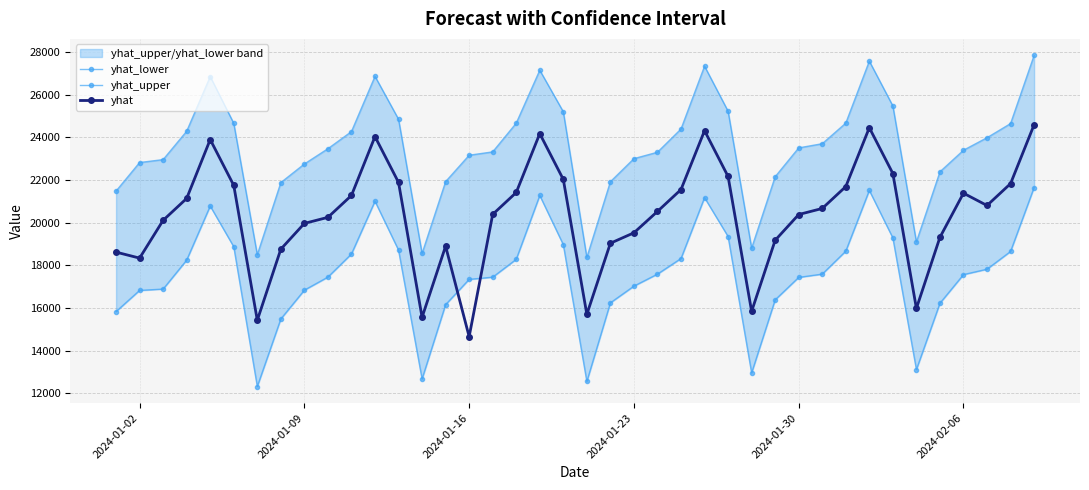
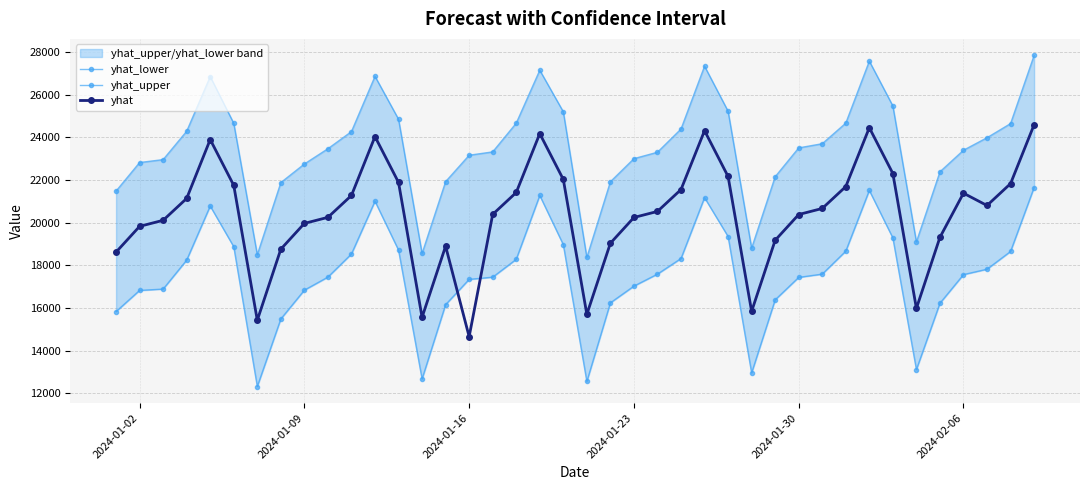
yhat, 2024-01-02: 18300 -> 19800
yhat, 2024-01-23: 19500 -> 20200
